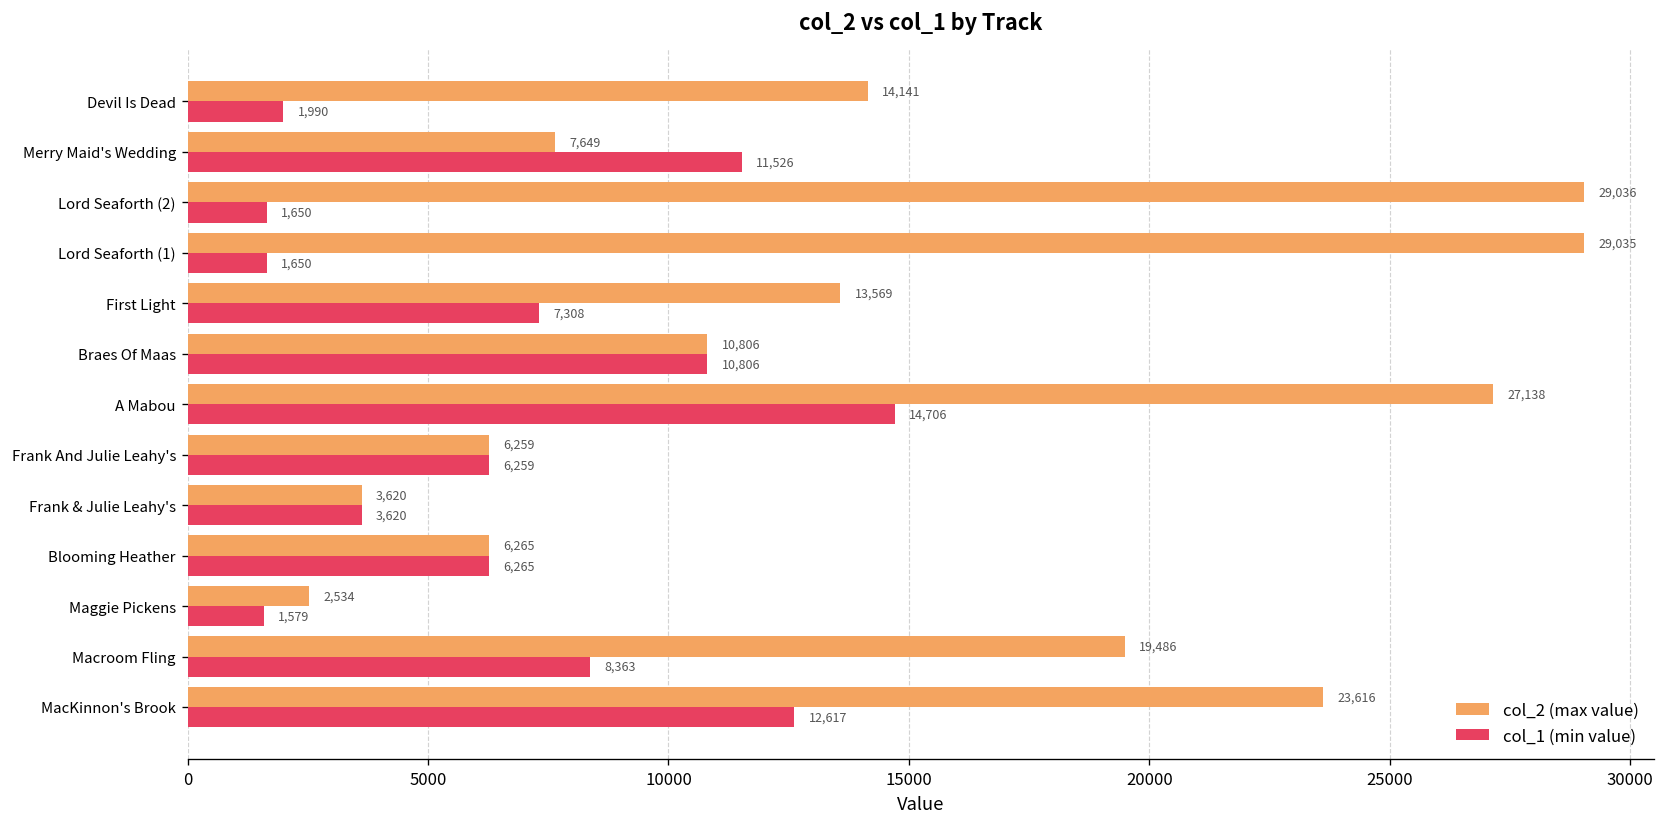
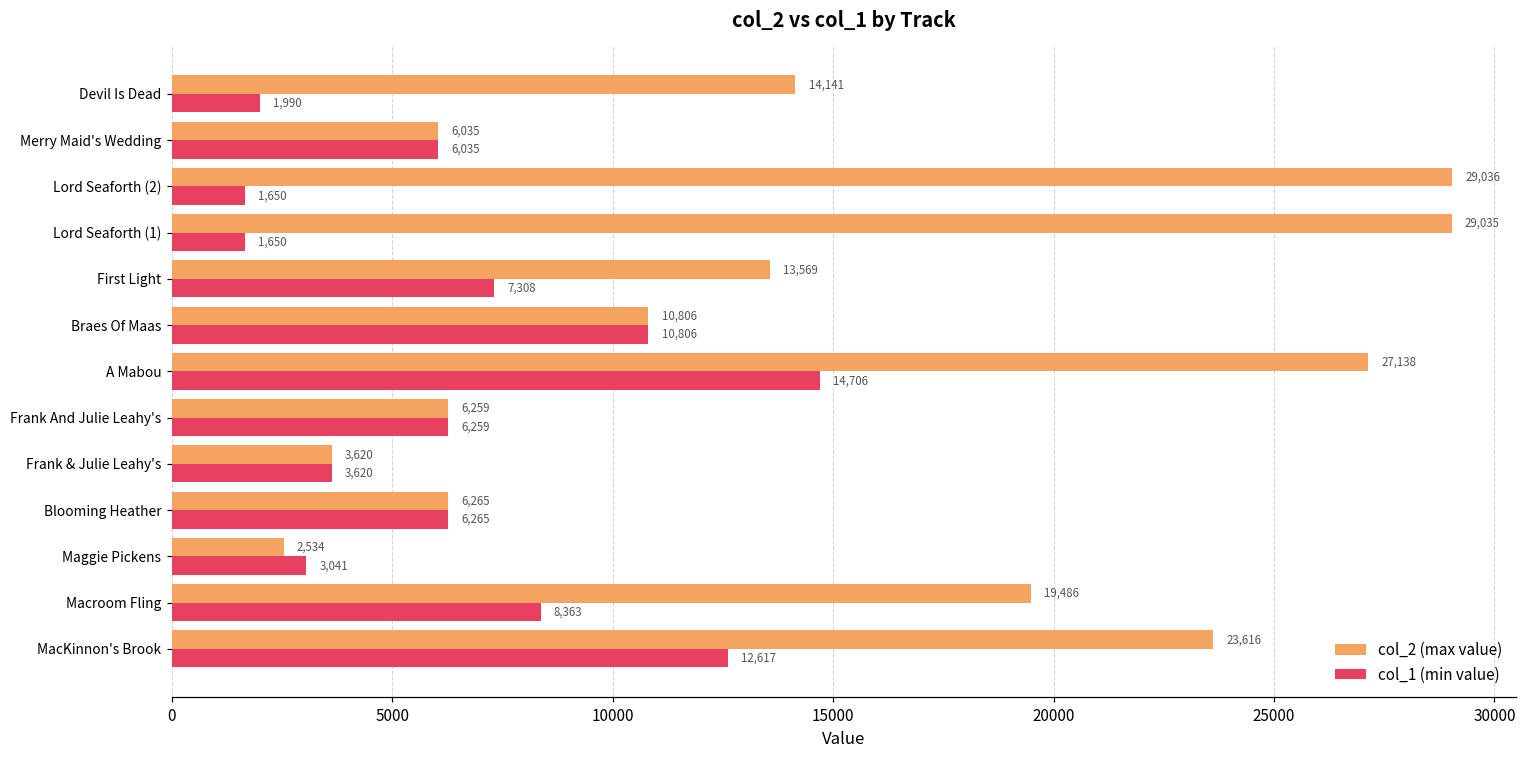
col_2 (max value), Merry Maid's Wedding: 7,649 -> 6,035
col_1 (min value), Merry Maid's Wedding: 11,526 -> 6,035
col_1 (min value), Maggie Pickens: 1,579 -> 3,041
